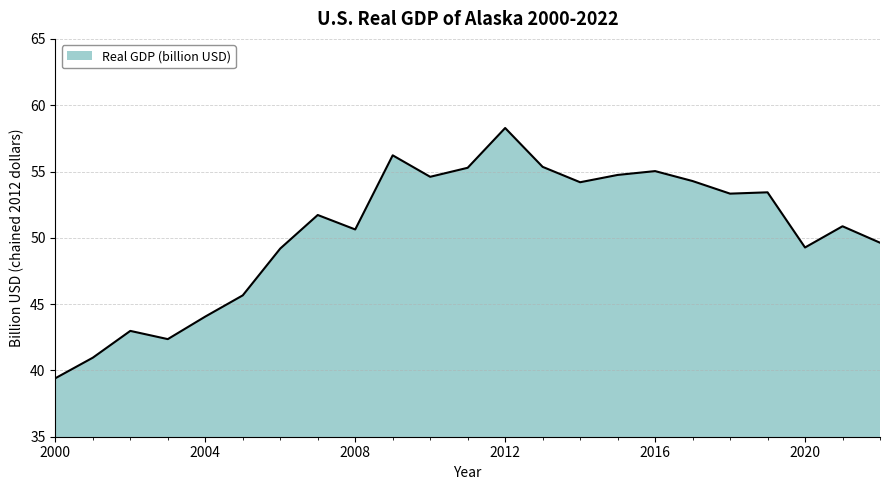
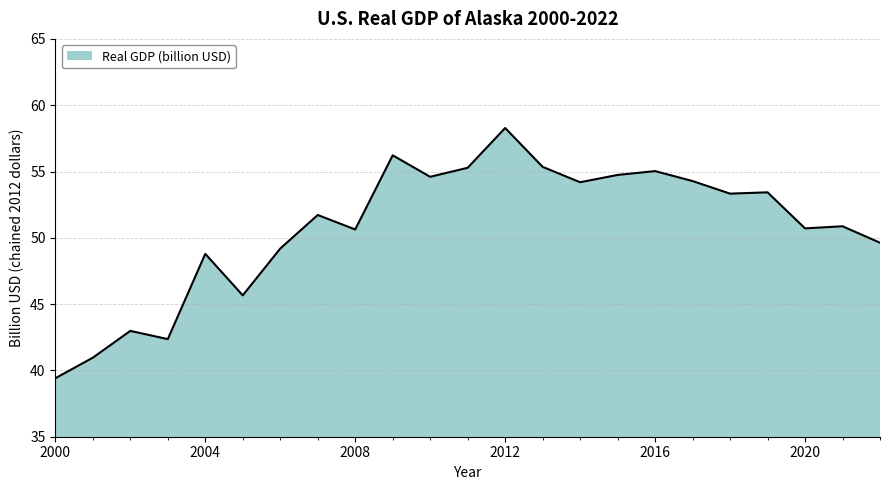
2004: 44.1 -> 48.8
2020: 49.3 -> 50.7
